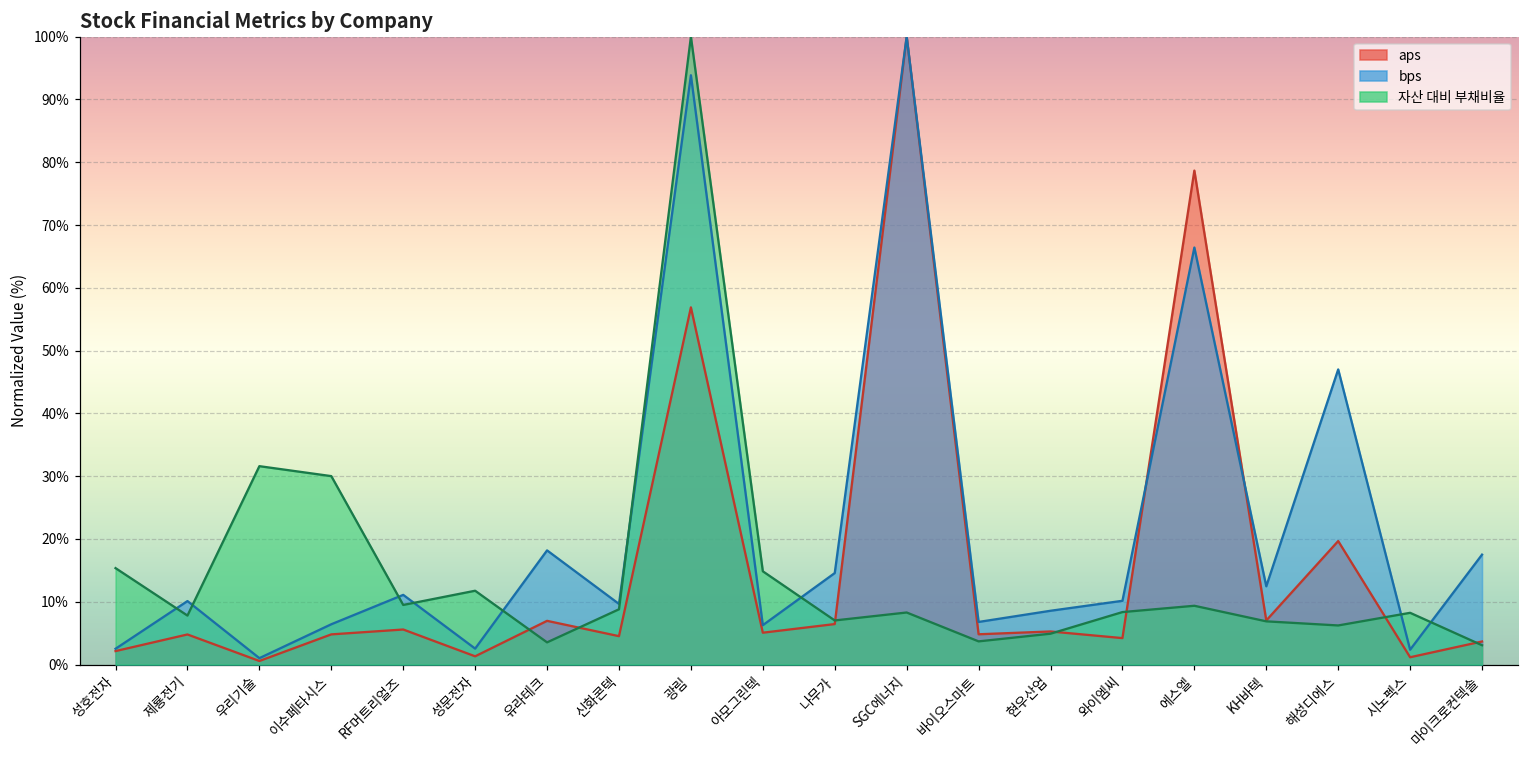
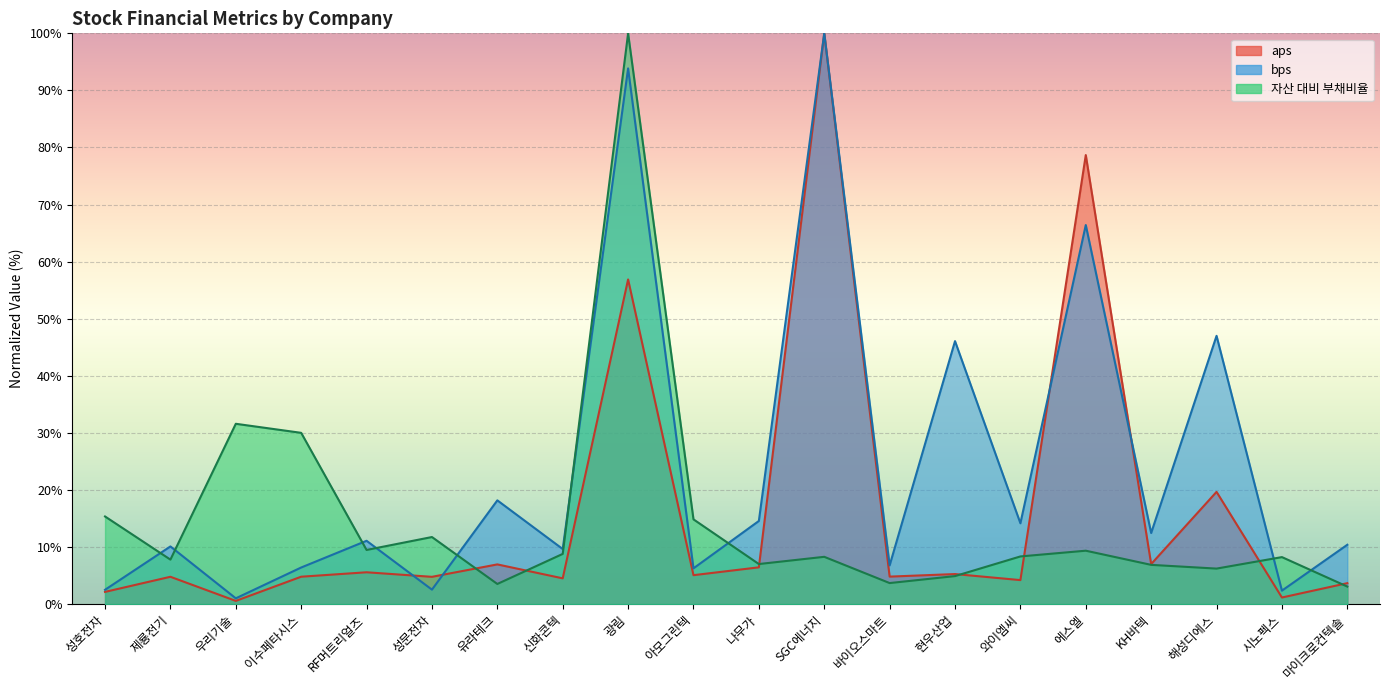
aps, 성문전자: 1% -> 5%
bps, 현우산업: 9% -> 46%
bps, 와이엠씨: 10% -> 14%
bps, 마이크로컨텍솔: 18% -> 10%
